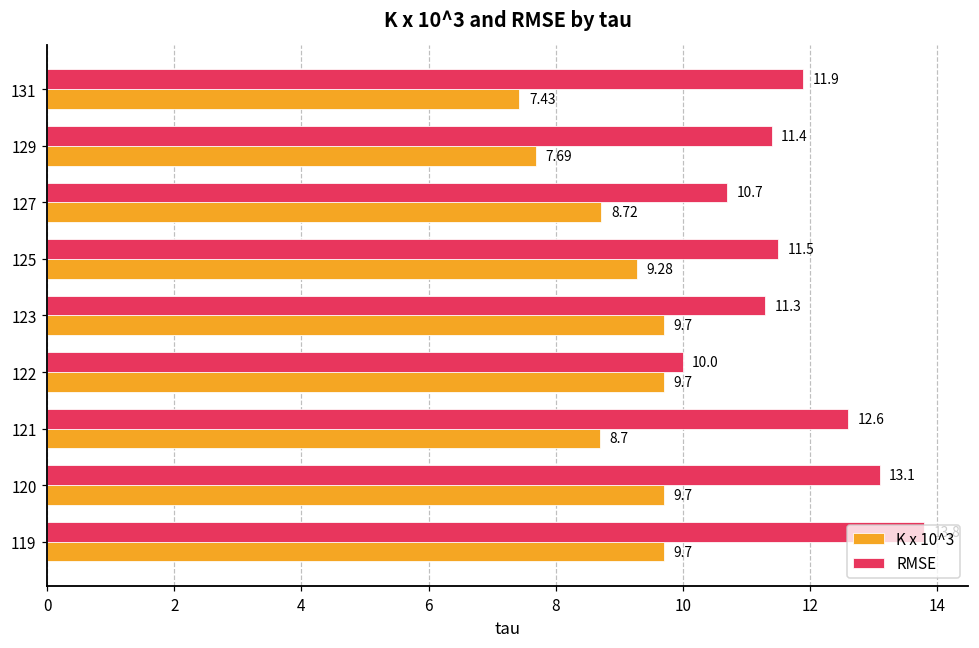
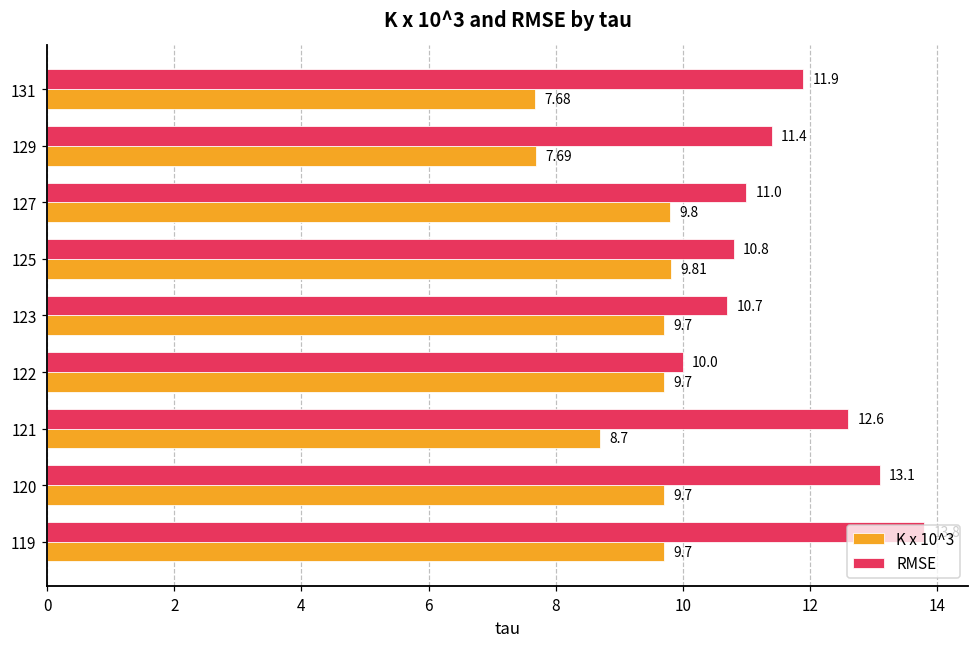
K x 10^3, 131: 7.43 -> 7.68
RMSE, 127: 10.7 -> 11.0
K x 10^3, 127: 8.72 -> 9.8
RMSE, 125: 11.5 -> 10.8
K x 10^3, 125: 9.28 -> 9.81
RMSE, 123: 11.3 -> 10.7
